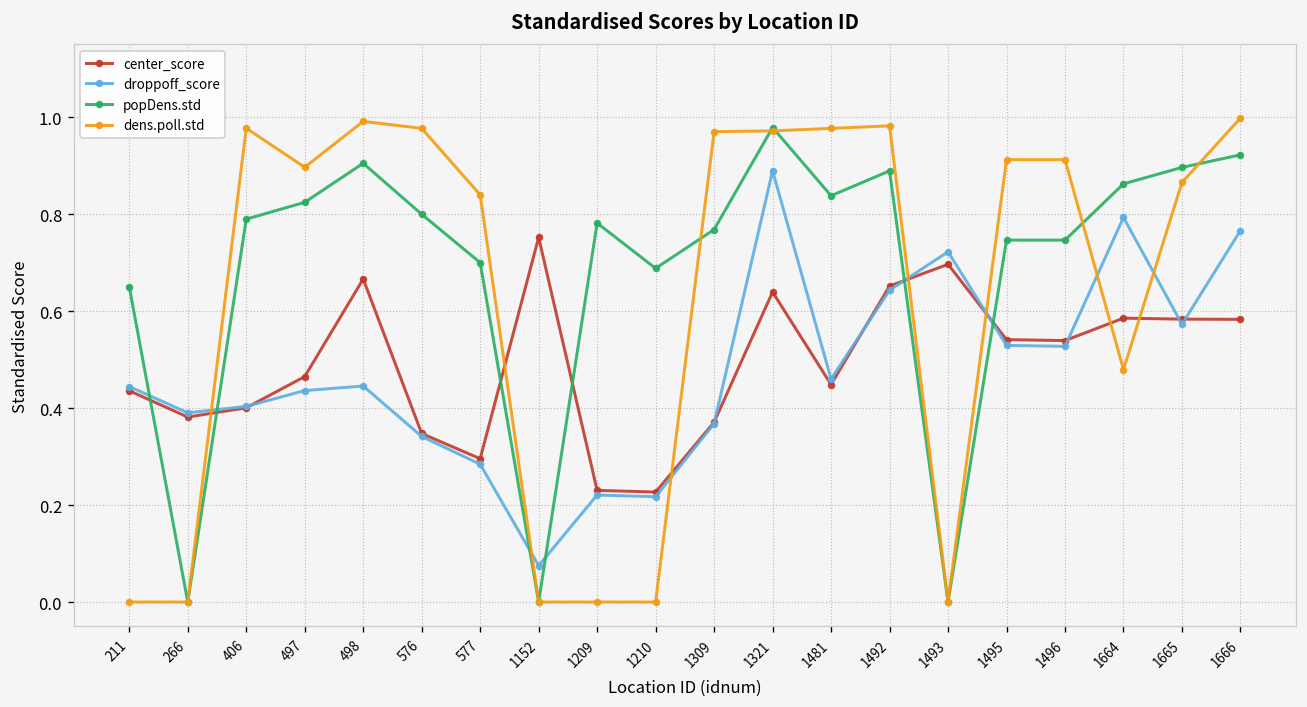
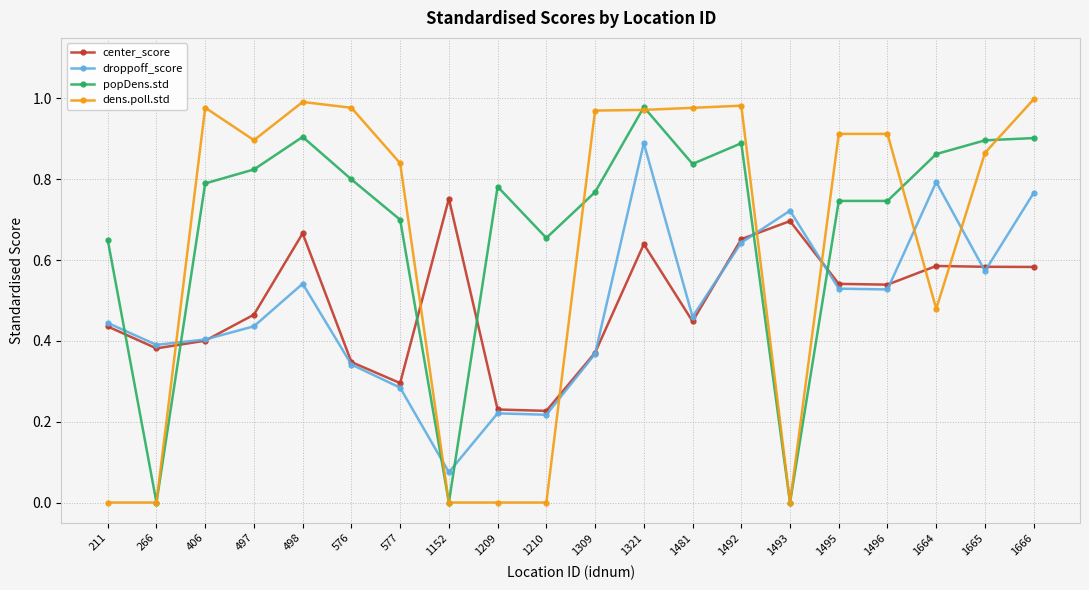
droppoff_score, 498: 0.45 -> 0.54
popDens.std, 1210: 0.69 -> 0.65
popDens.std, 1666: 0.92 -> 0.90
